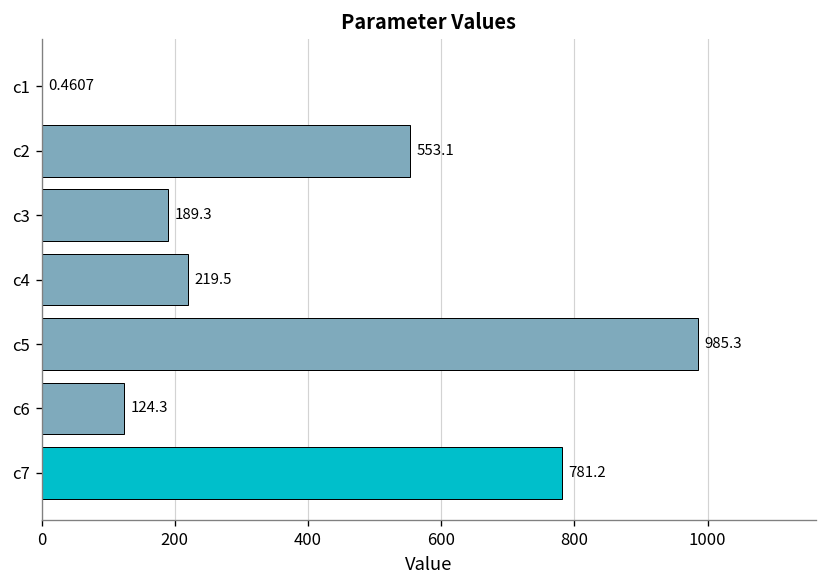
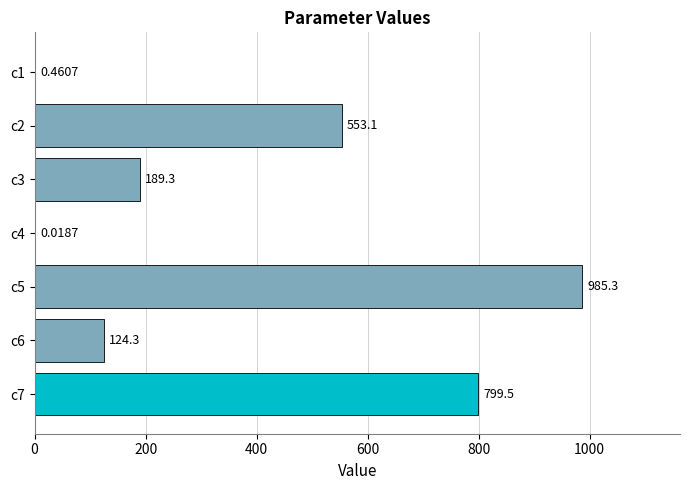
c4: 219.5 -> 0.0187
c7: 781.2 -> 799.5
